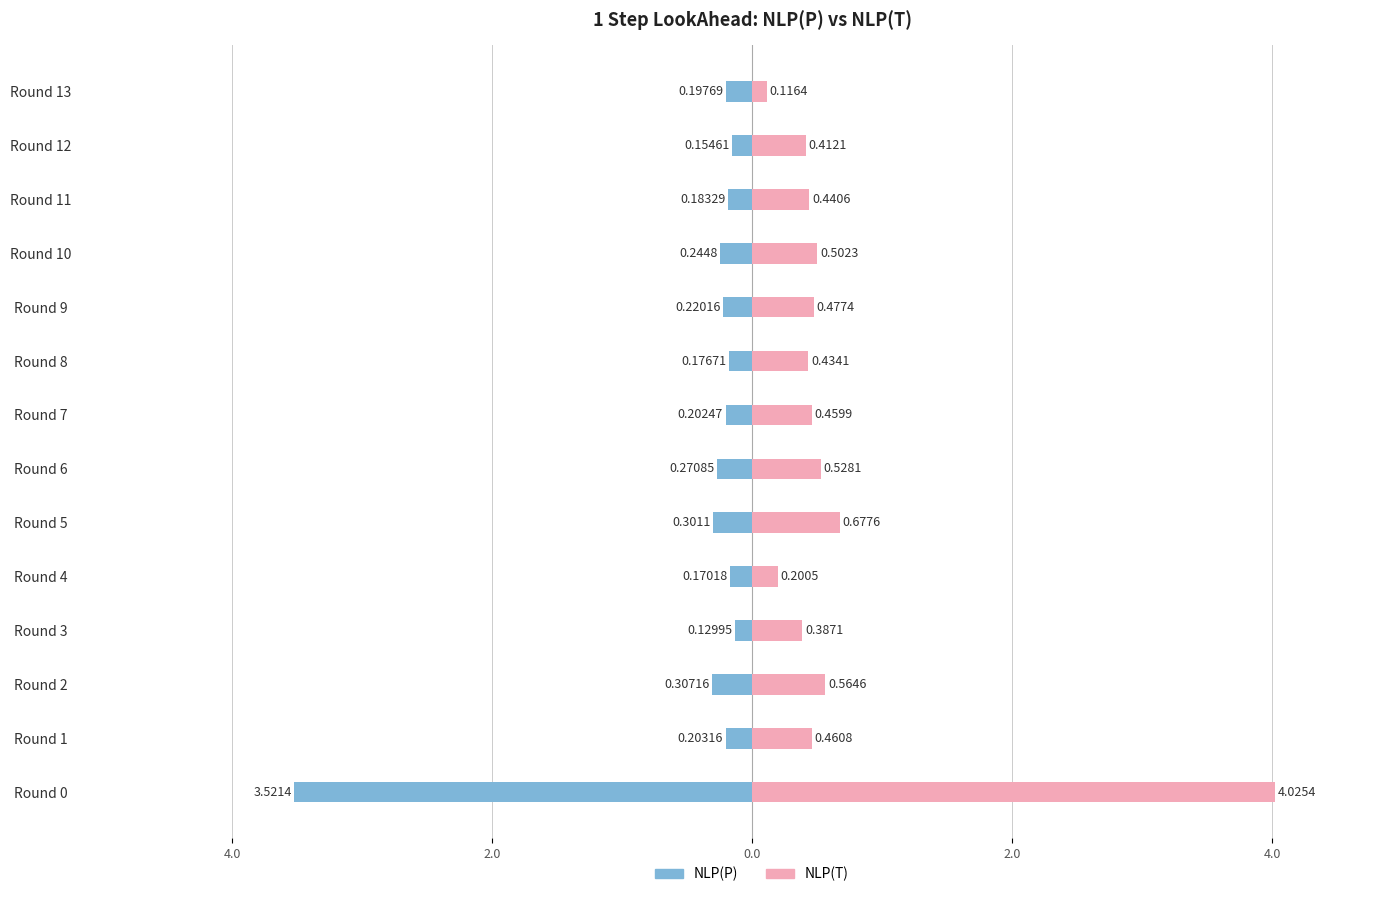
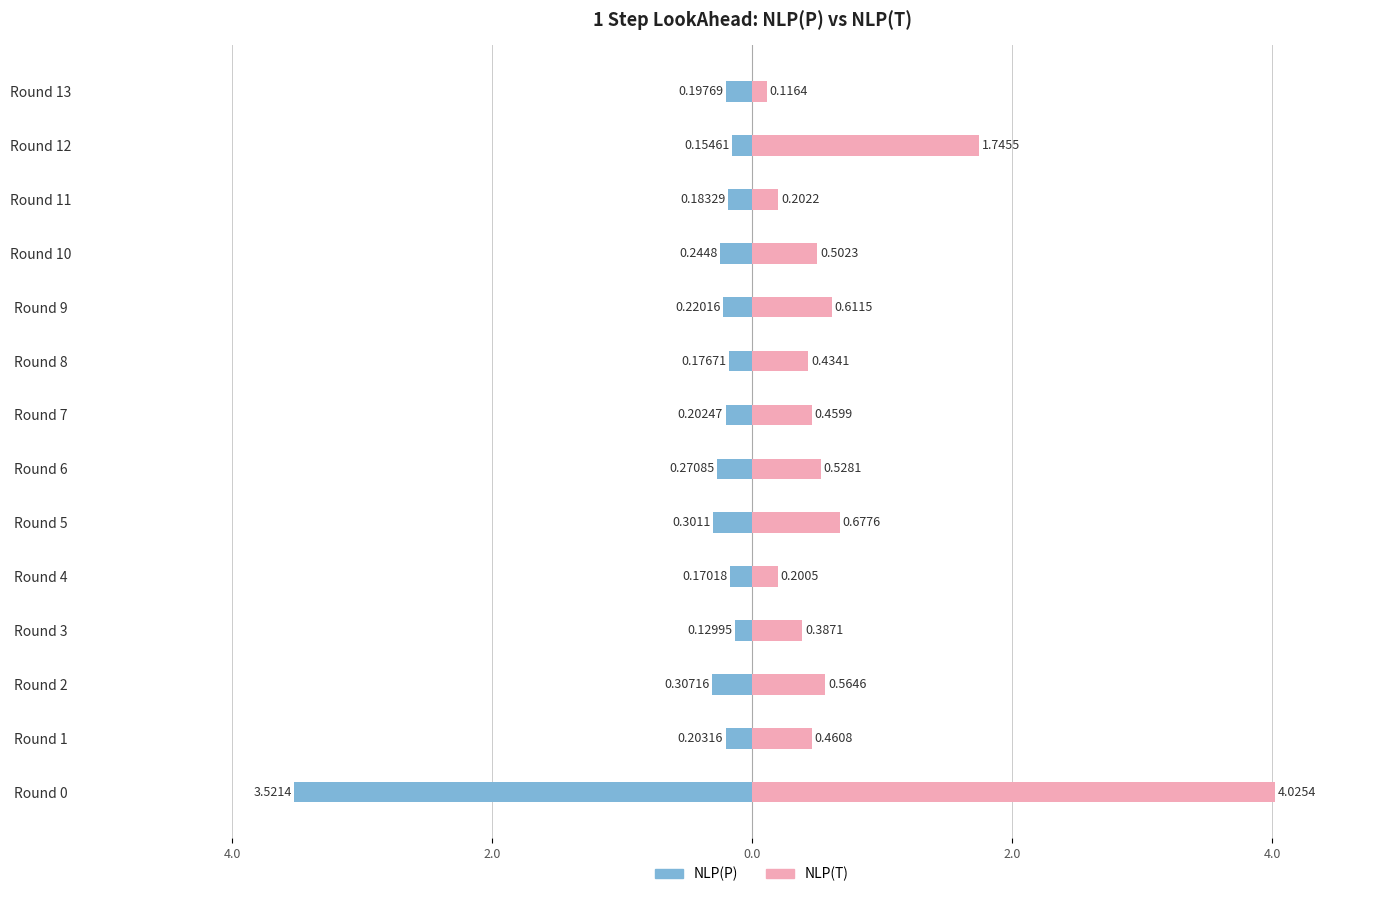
NLP(T), Round 12: 0.4121 -> 1.7455
NLP(T), Round 11: 0.4406 -> 0.2022
NLP(T), Round 9: 0.4774 -> 0.6115
